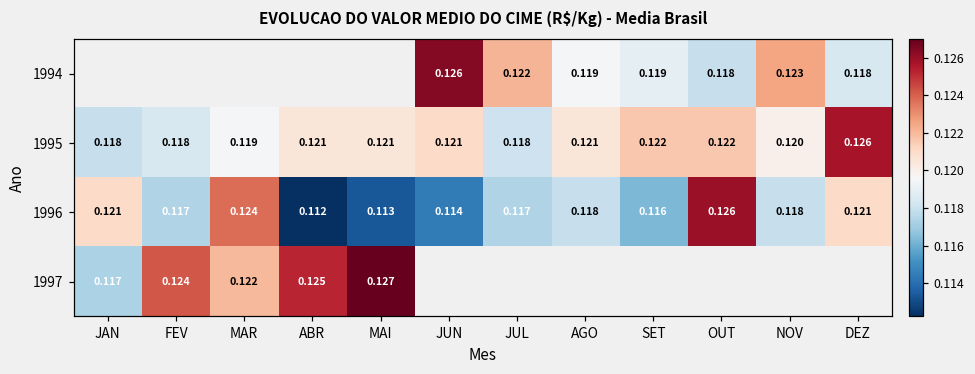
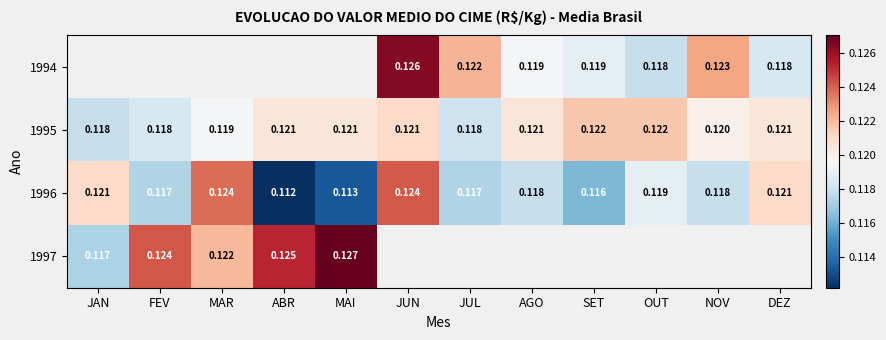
1995, DEZ: 0.126 -> 0.121
1996, JUN: 0.114 -> 0.124
1996, OUT: 0.126 -> 0.119
